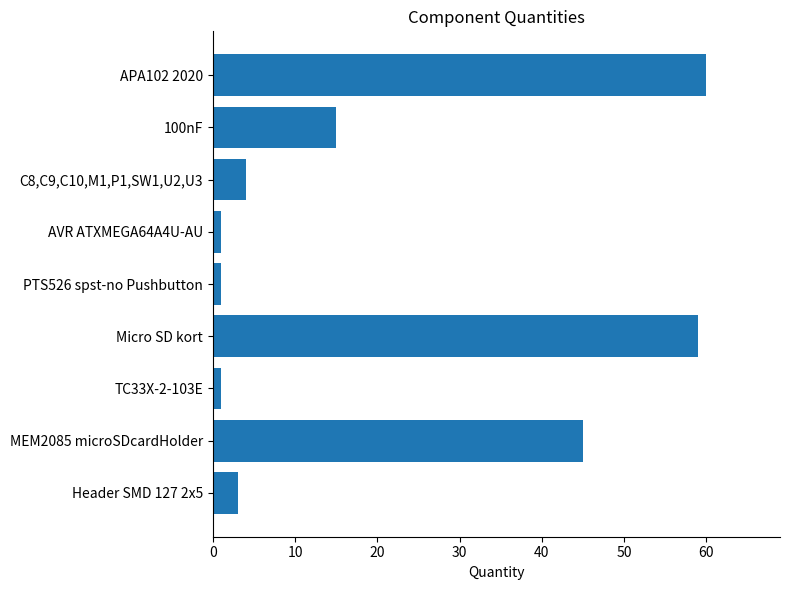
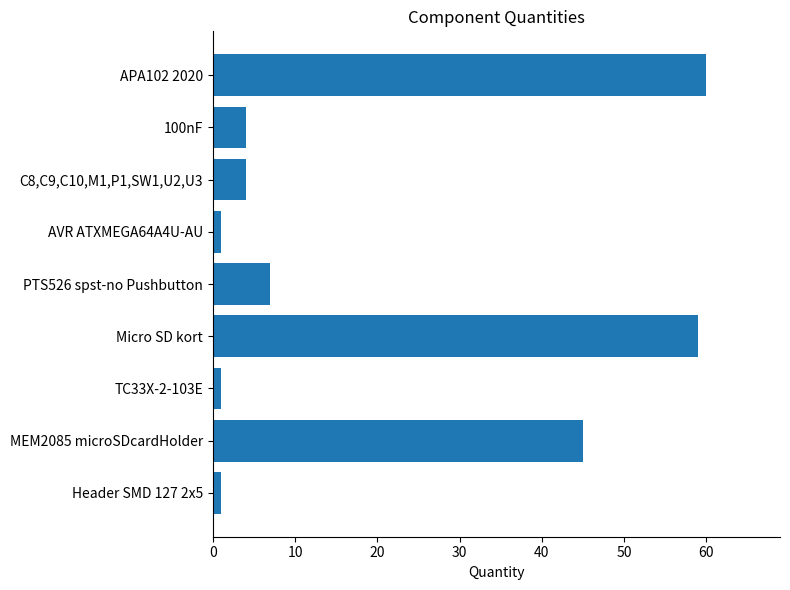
100nF: 15 -> 4
PTS526 spst-no Pushbutton: 1 -> 7
Header SMD 127 2x5: 3 -> 1
